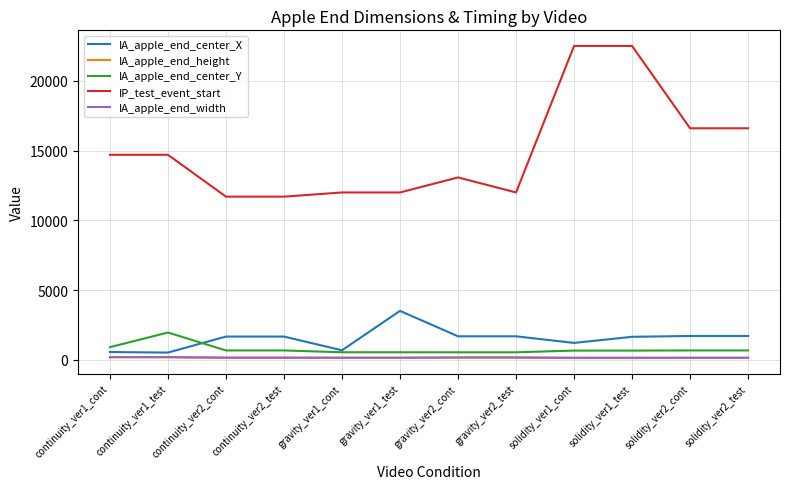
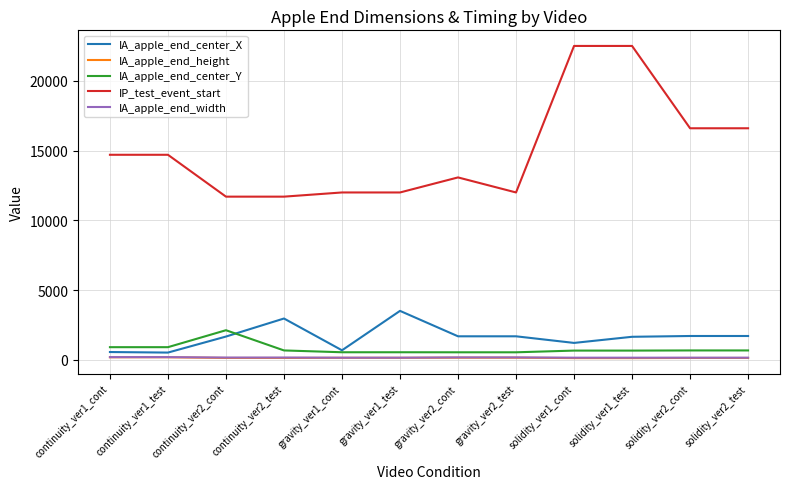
IA_apple_end_center_Y, continuity_ver1_test: 2000 -> 900
IA_apple_end_center_Y, continuity_ver2_cont: 700 -> 2100
IA_apple_end_center_X, continuity_ver2_test: 1700 -> 3000
